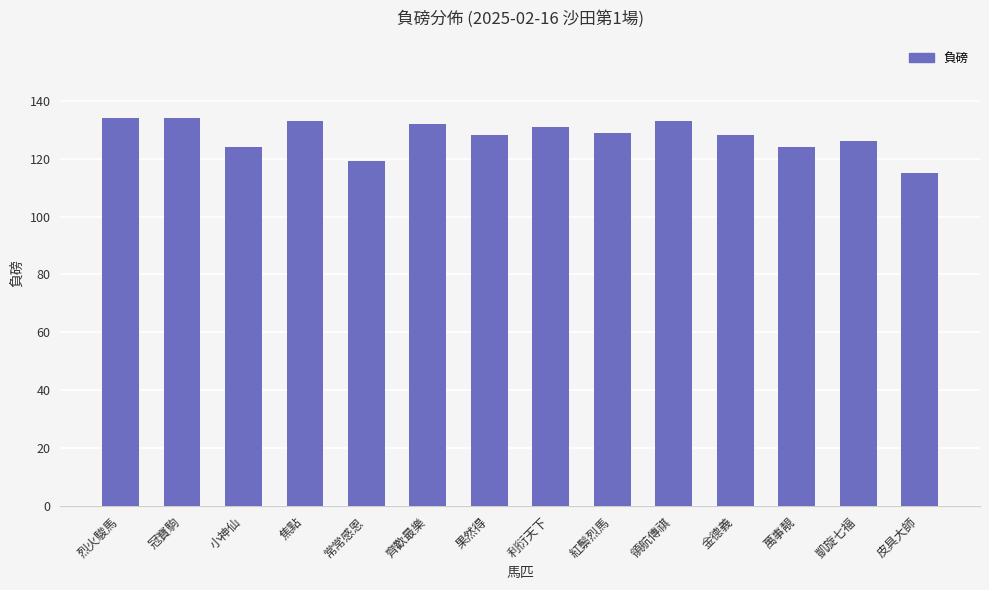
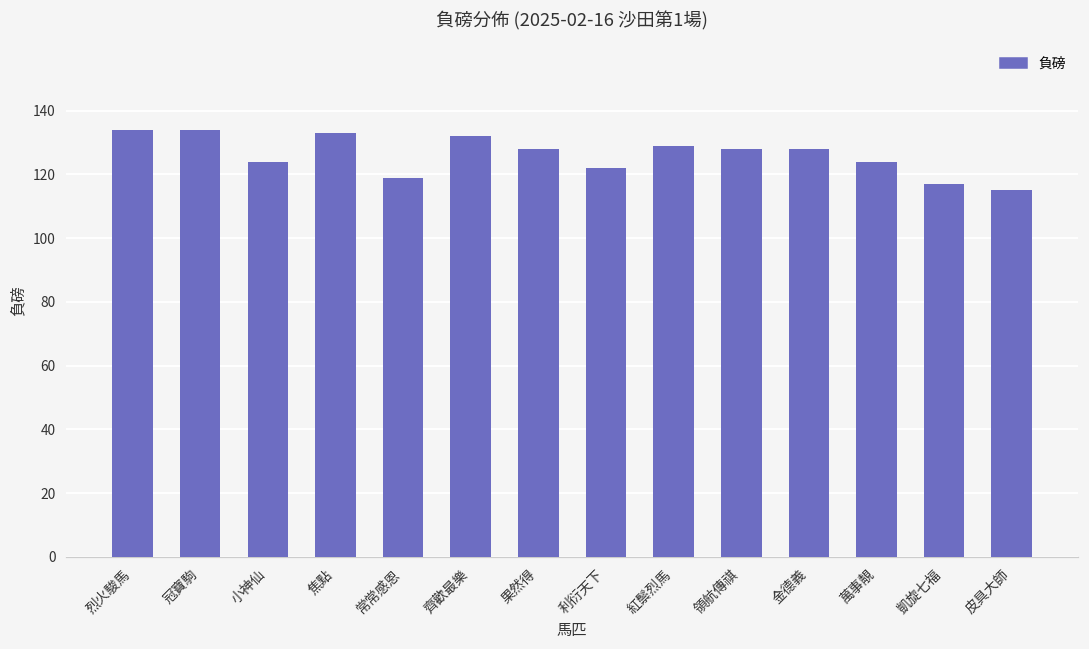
利衍天下: 131 -> 122
領航傳祺: 133 -> 128
凱旋七福: 126 -> 117
